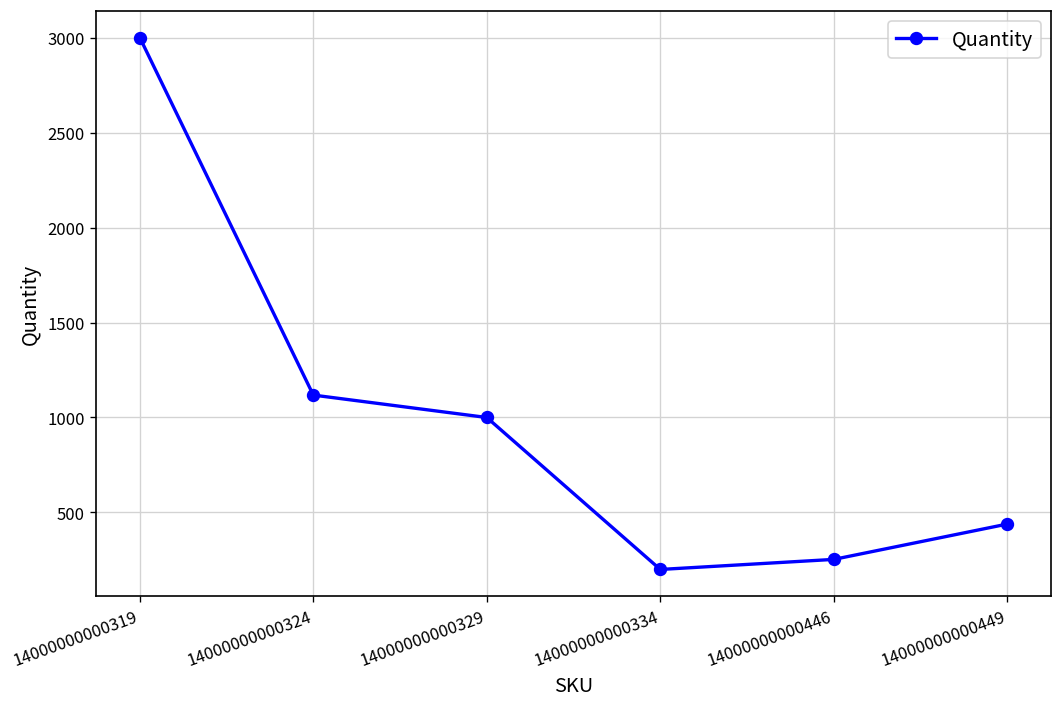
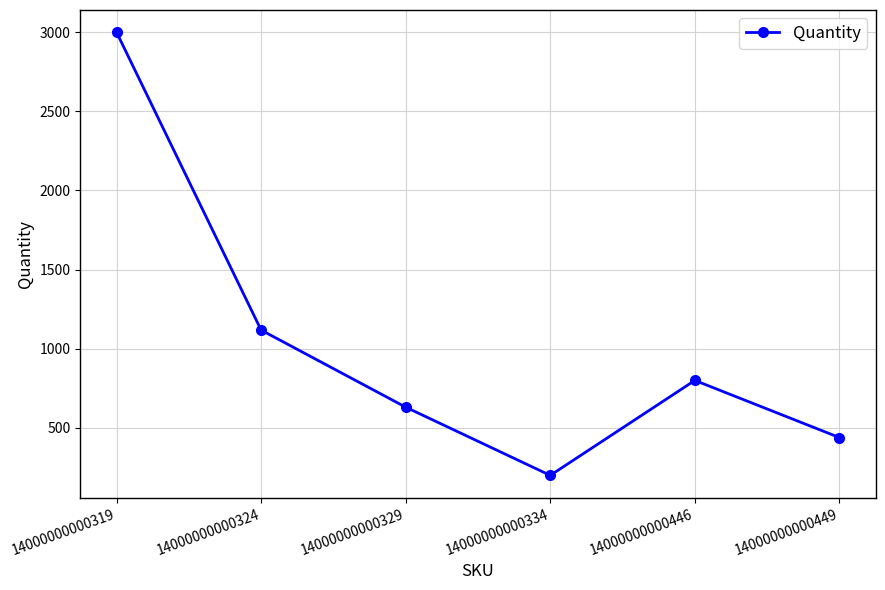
14000000000329: 1000 -> 630
14000000000446: 250 -> 800
